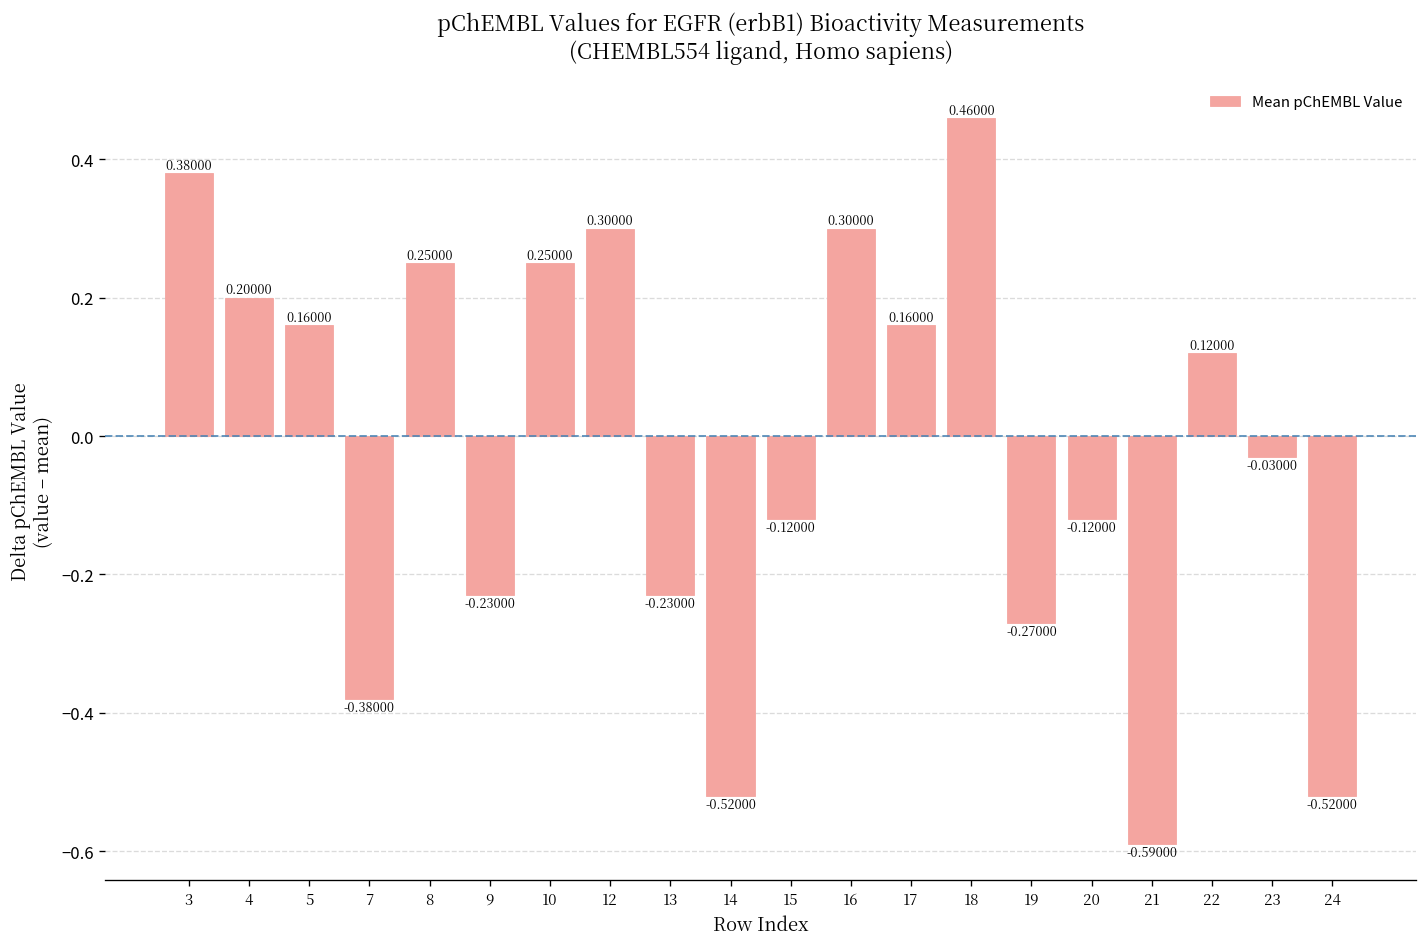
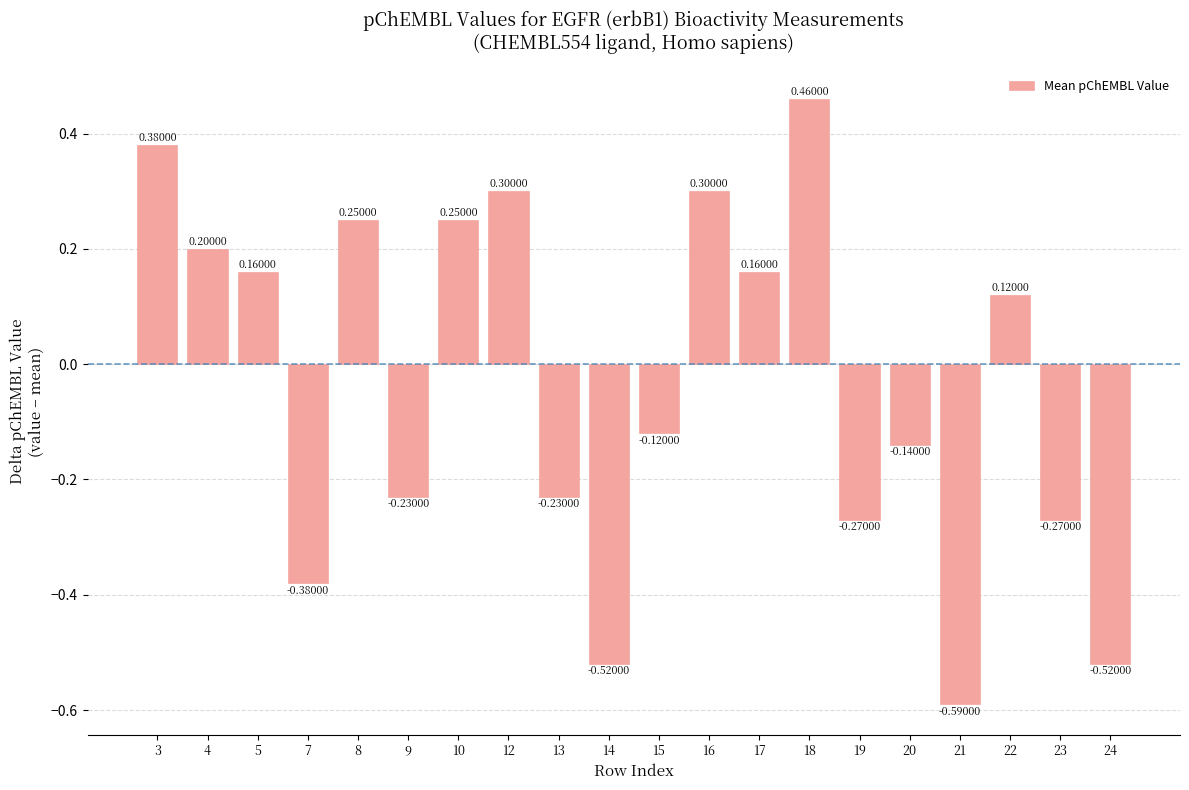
20: -0.12000 -> -0.14000
23: -0.03000 -> -0.27000
